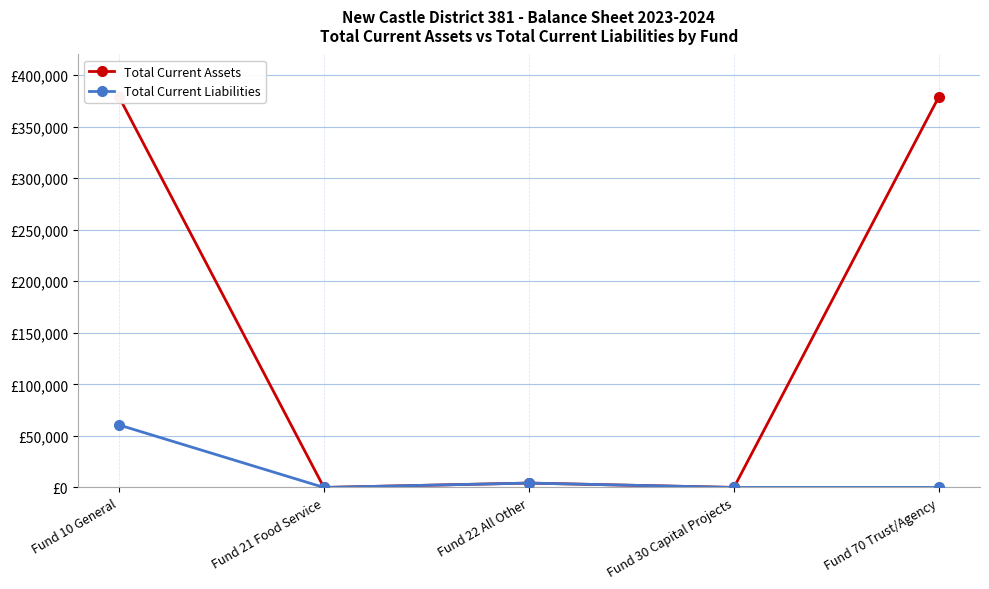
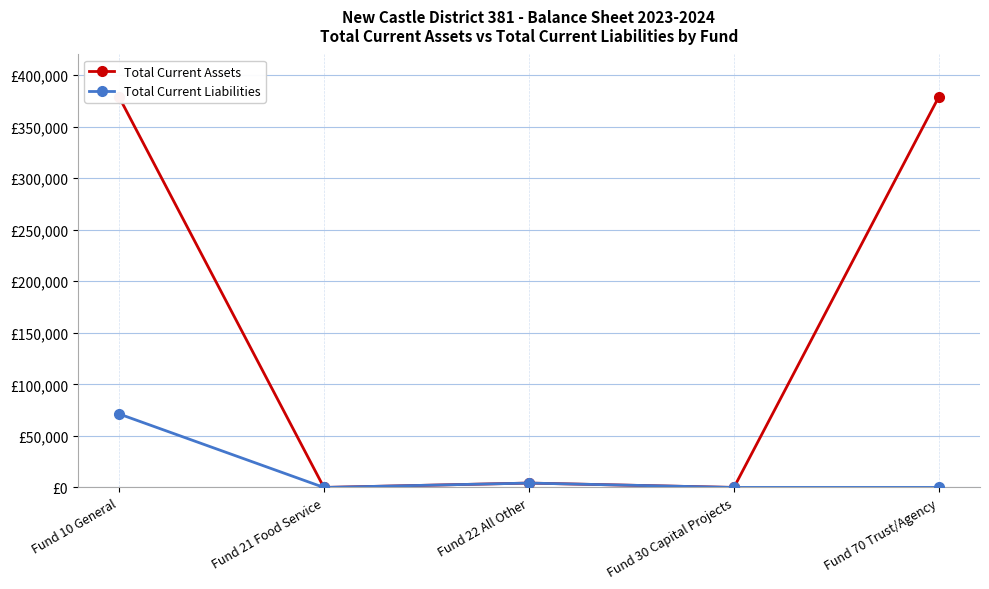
Total Current Liabilities, Fund 10 General: £61,000 -> £71,000
